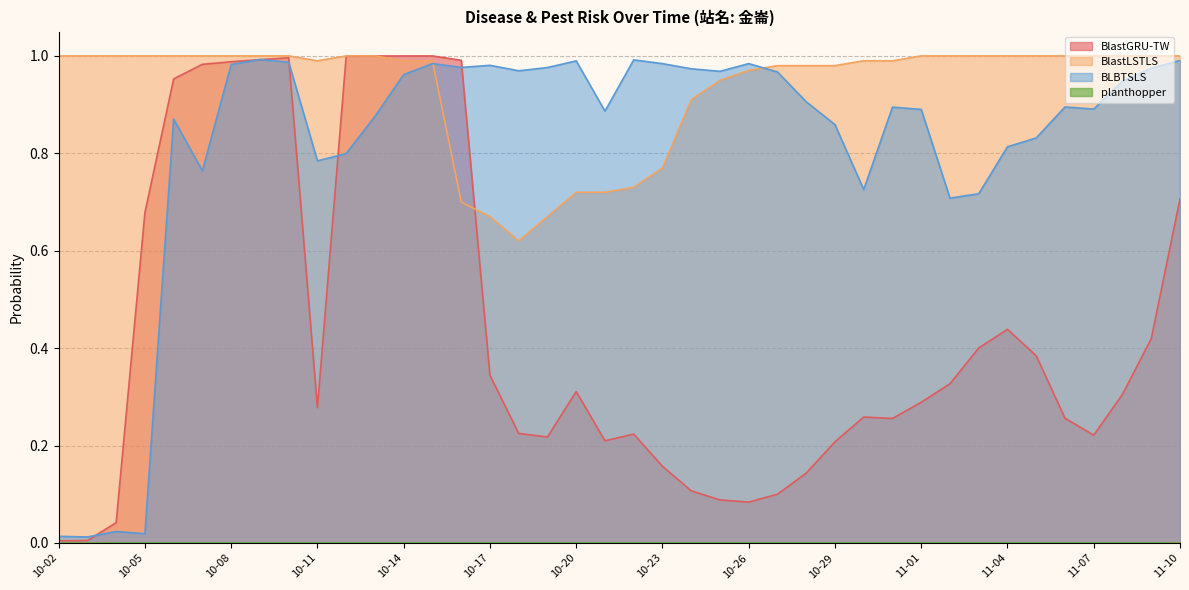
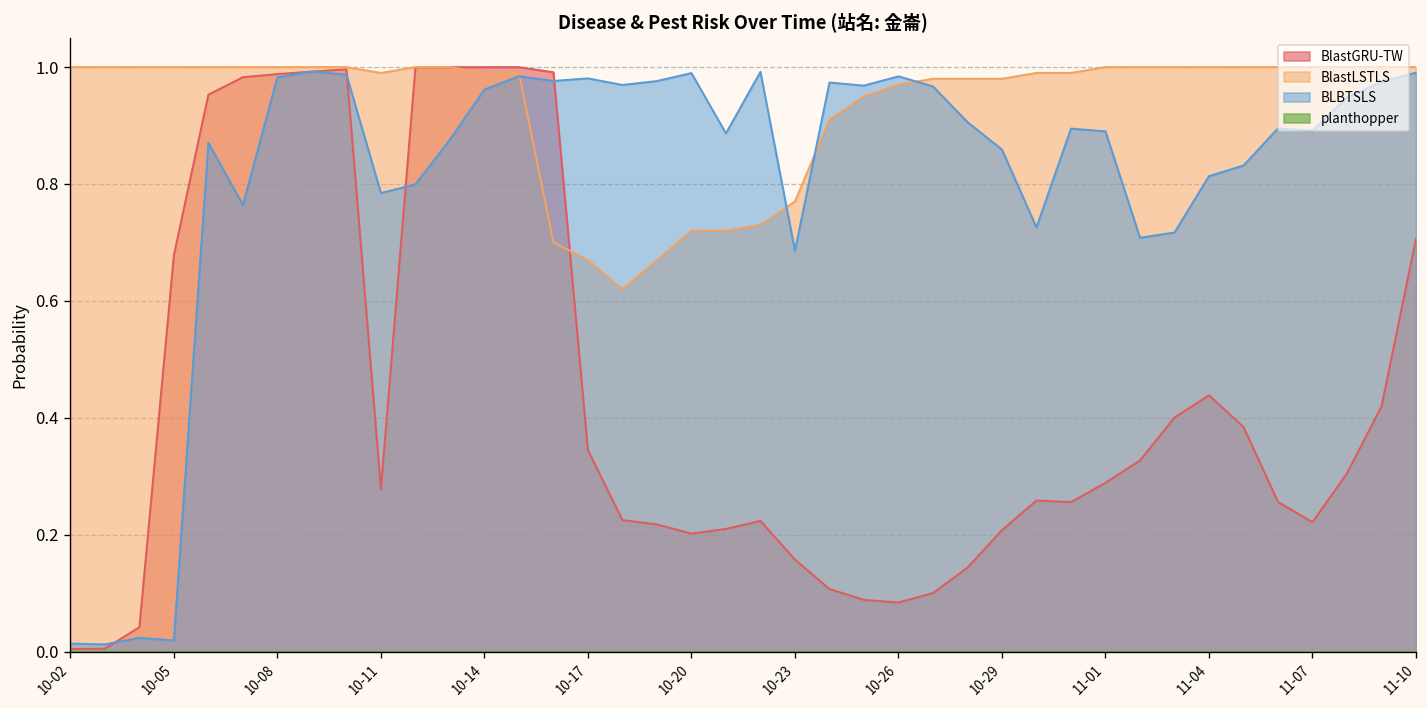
BlastGRU-TW, 10-20: 0.31 -> 0.20
BLBTSLS, 10-23: 0.98 -> 0.69
